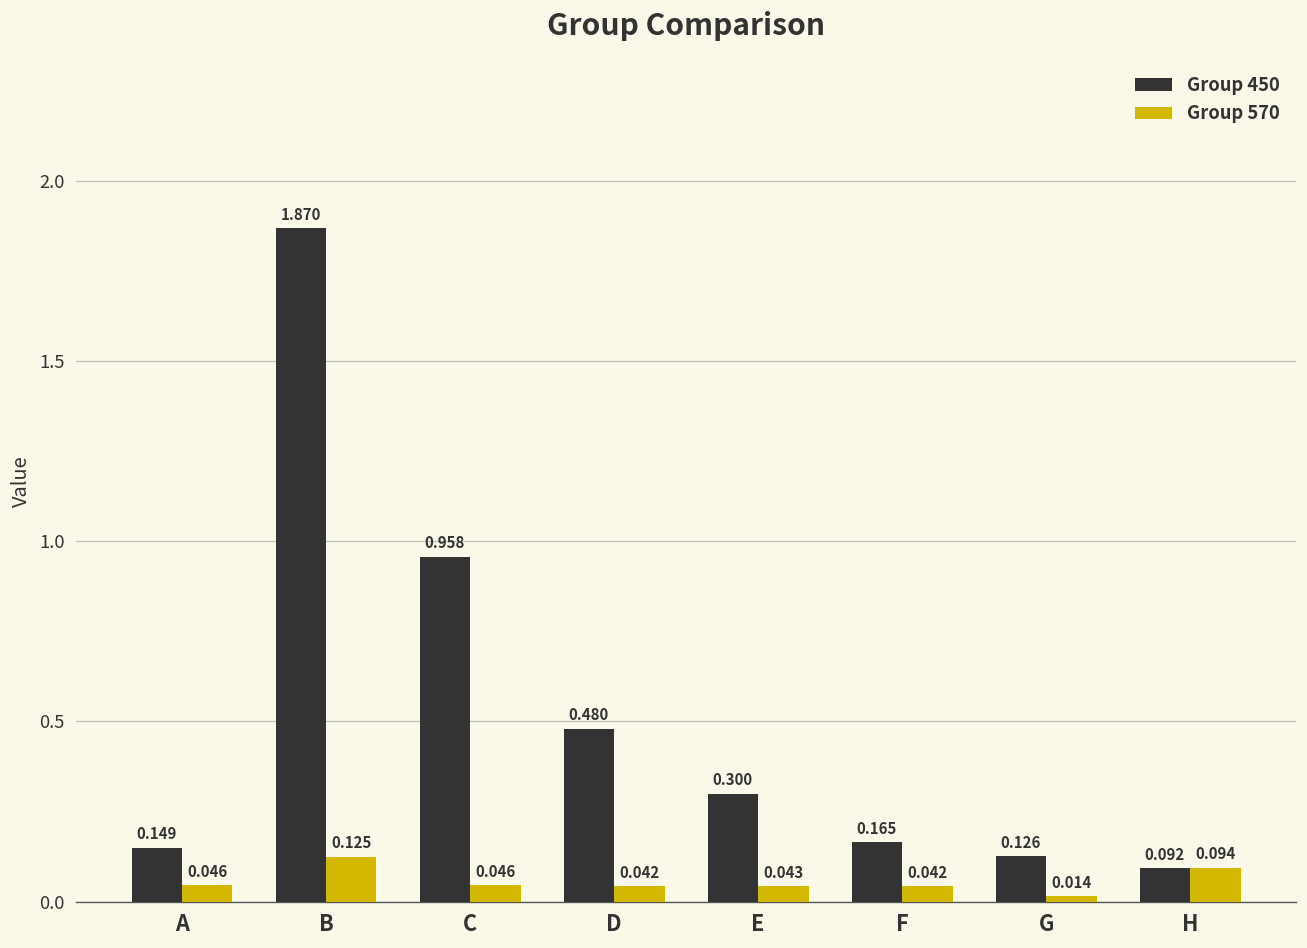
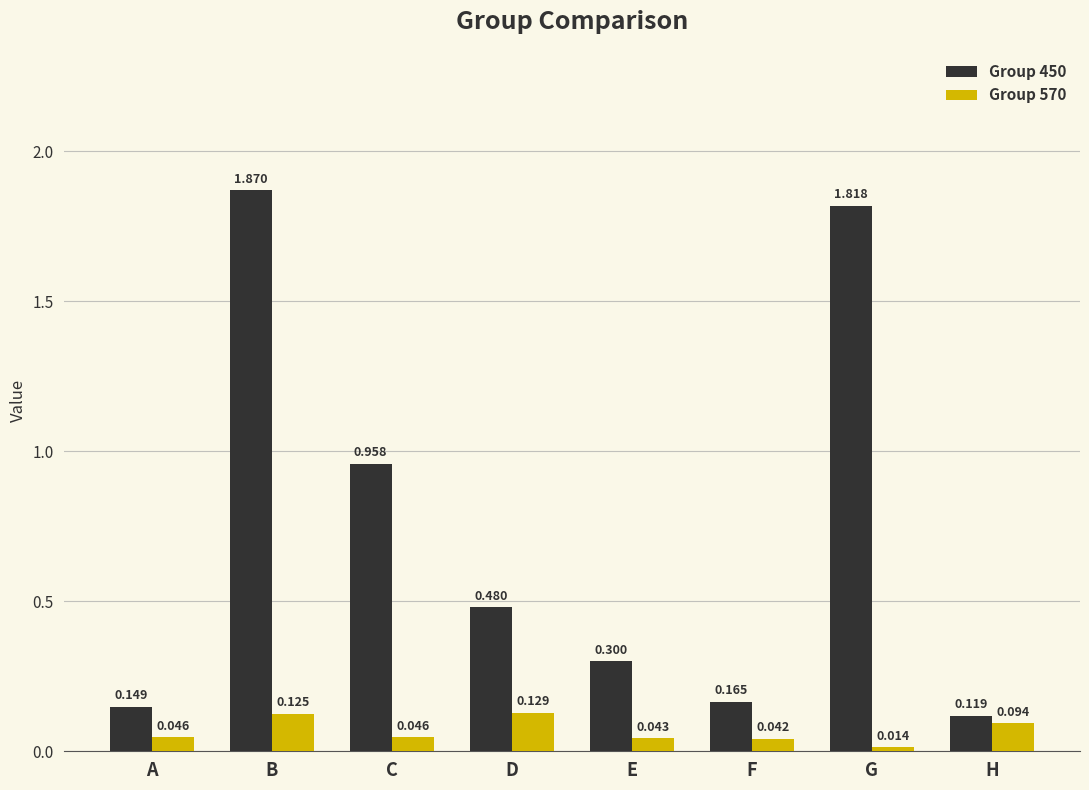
Group 570, D: 0.042 -> 0.129
Group 450, G: 0.126 -> 1.818
Group 450, H: 0.092 -> 0.119
